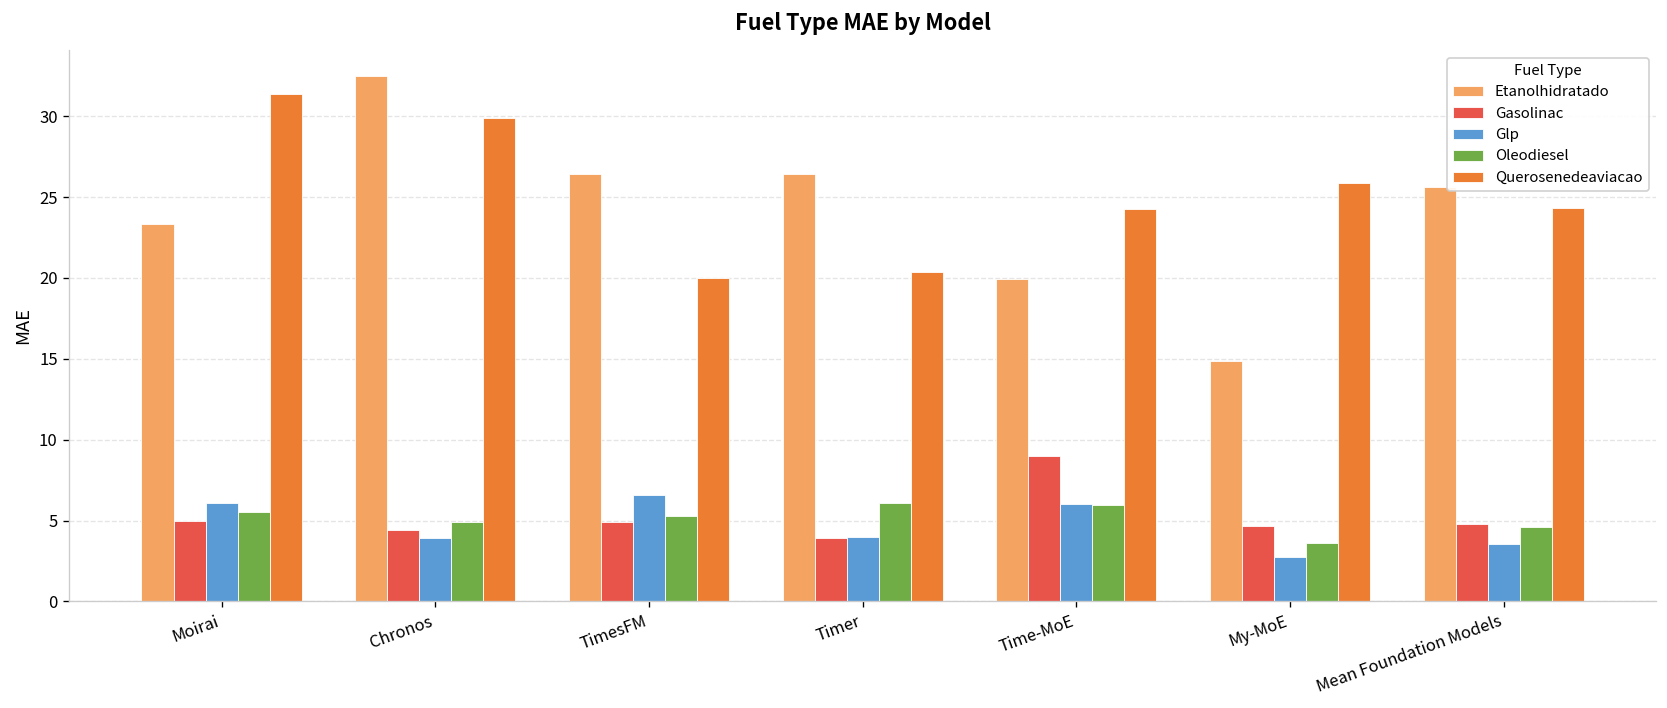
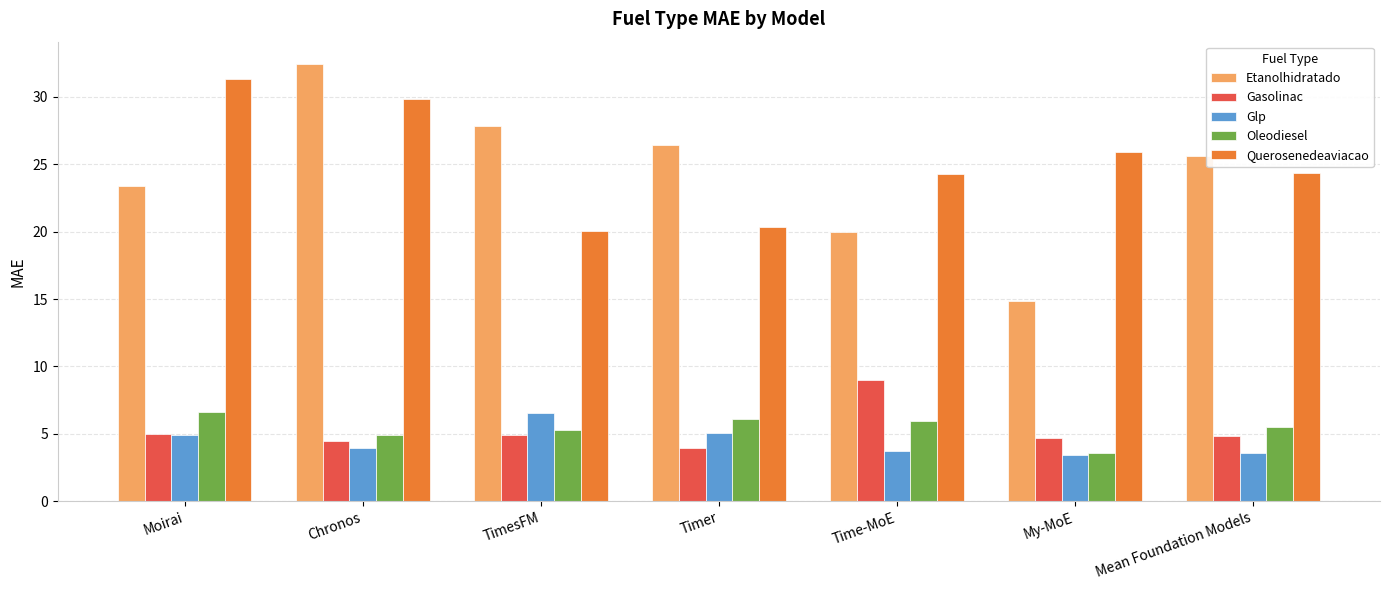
Glp, Moirai: 6.1 -> 4.9
Oleodiesel, Moirai: 5.5 -> 6.6
Etanolhidratado, TimesFM: 26.4 -> 27.8
Glp, Timer: 4.0 -> 5.0
Glp, Time-MoE: 6.0 -> 3.7
Glp, My-MoE: 2.8 -> 3.5
Oleodiesel, Mean Foundation Models: 4.6 -> 5.5
